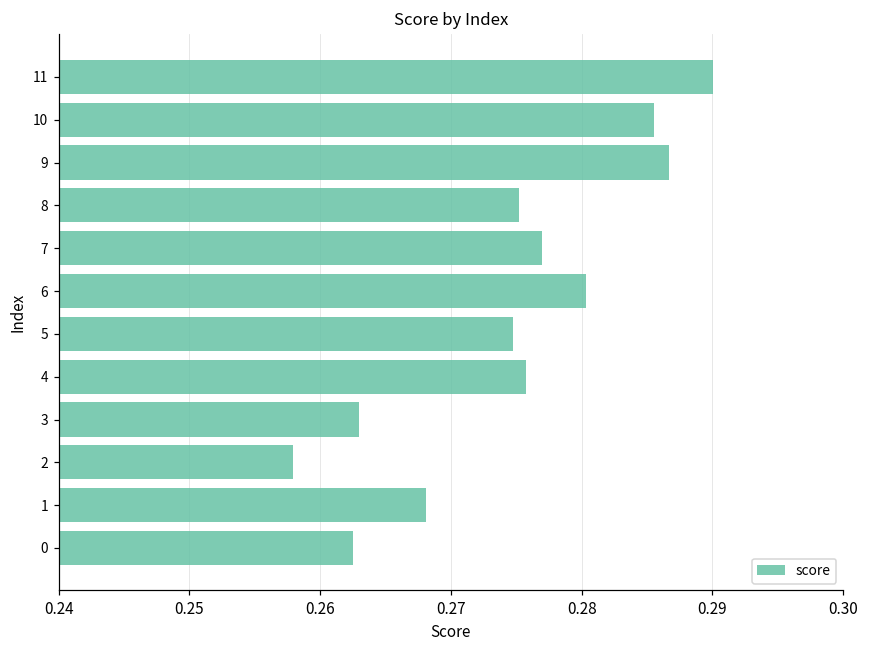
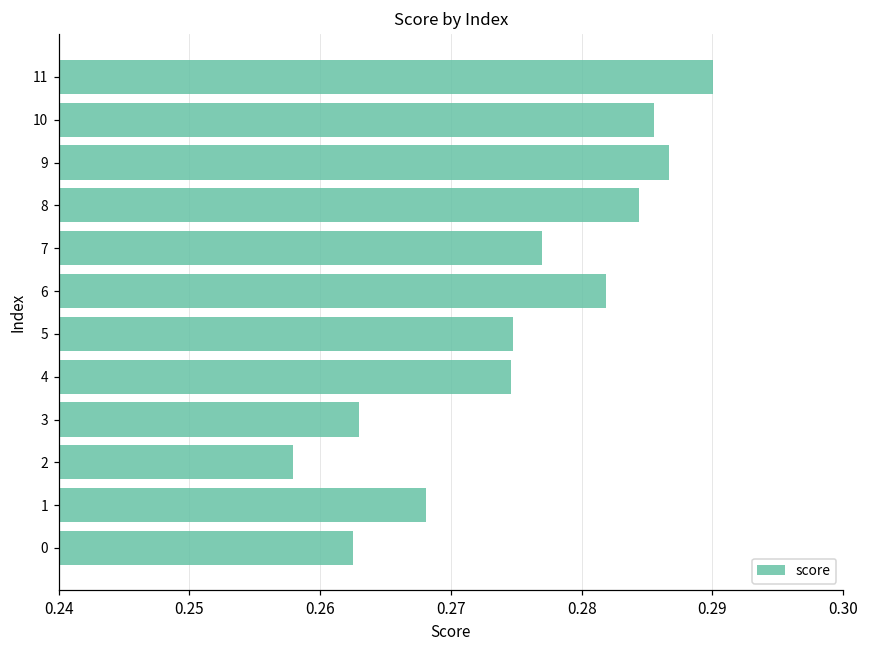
8: 0.2752 -> 0.2844
6: 0.2803 -> 0.2819
4: 0.2757 -> 0.2746
